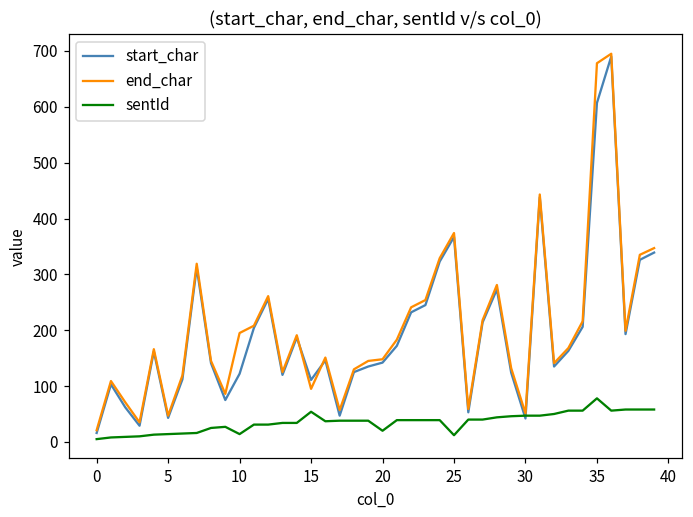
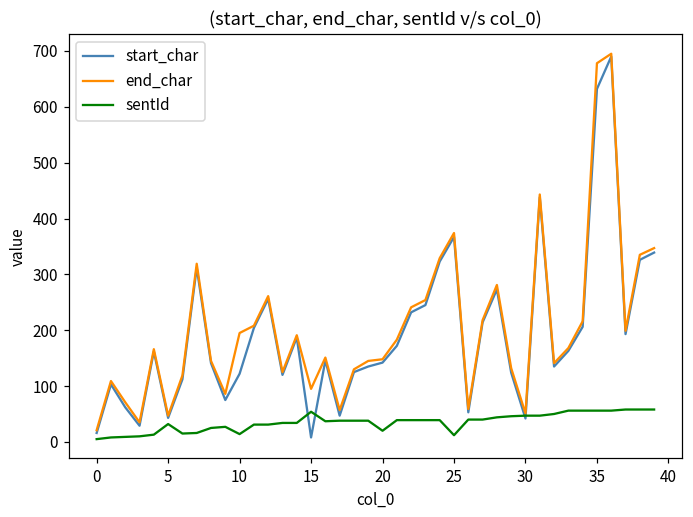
sentId, 5: 10 -> 30
start_char, 15: 110 -> 10
start_char, 35: 610 -> 630
sentId, 35: 80 -> 60
